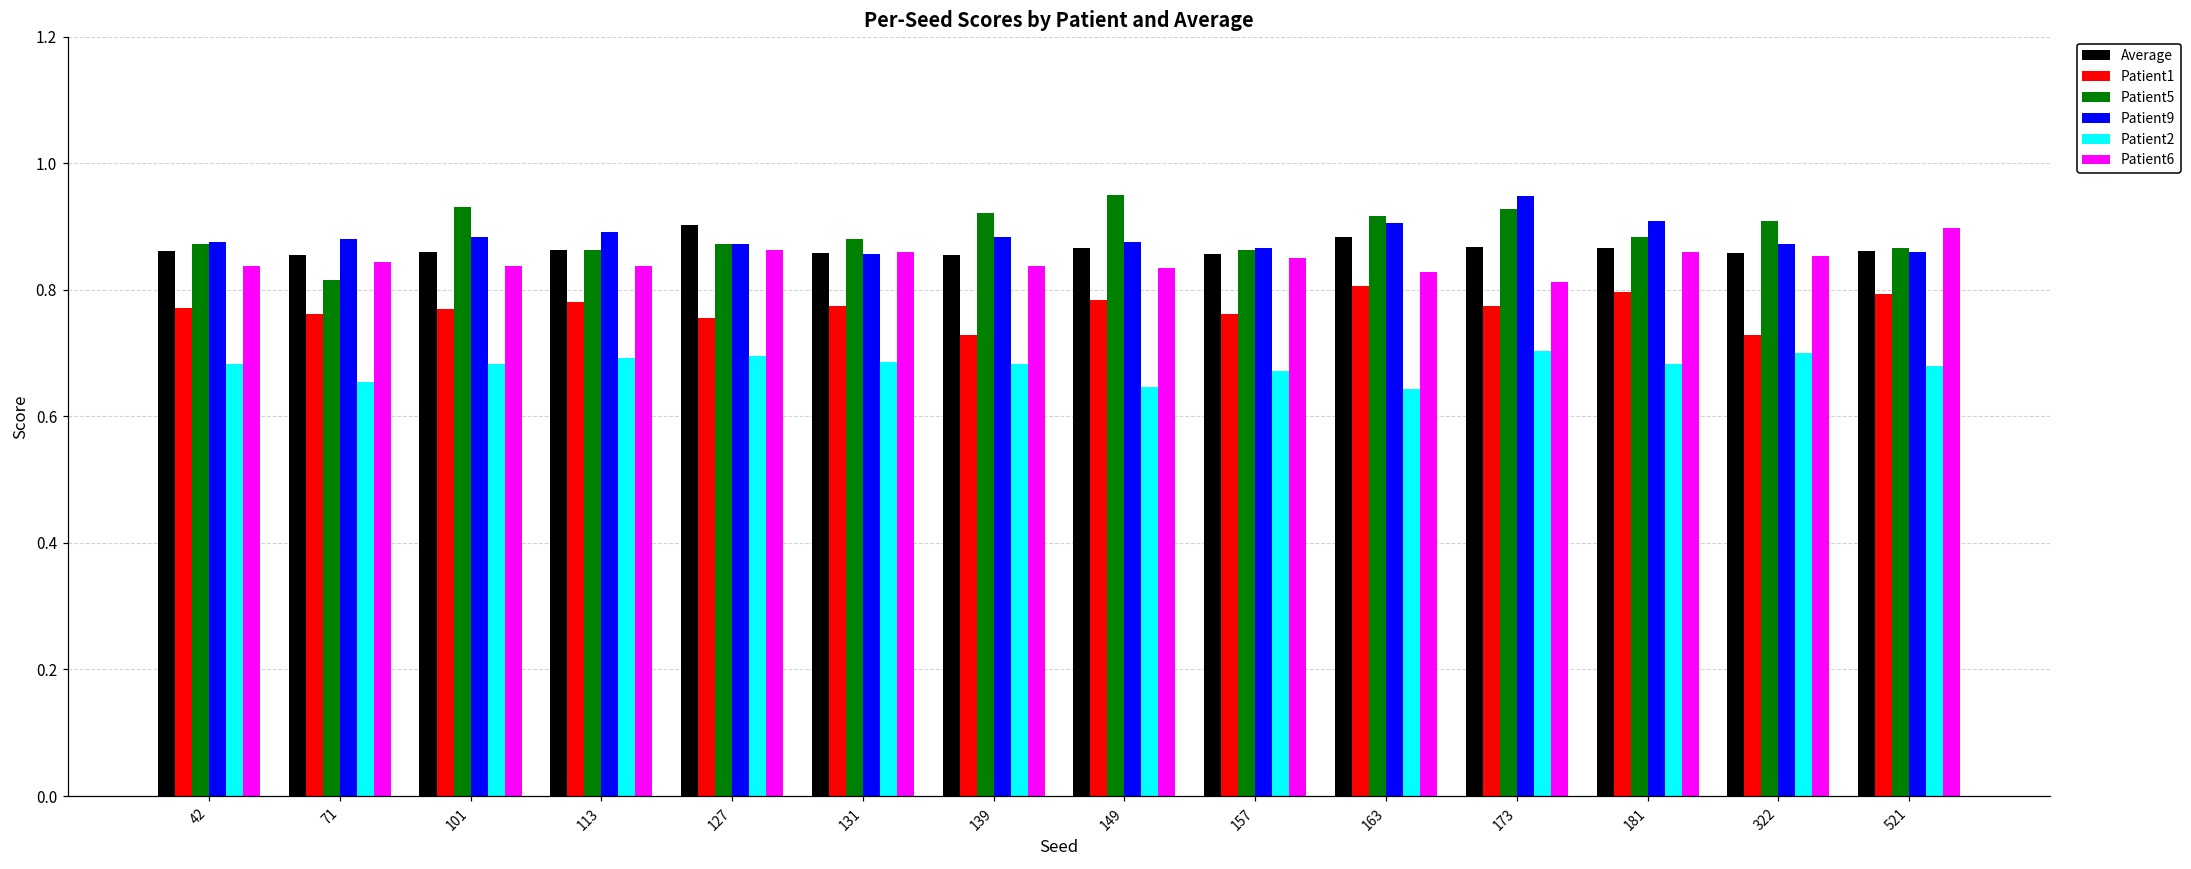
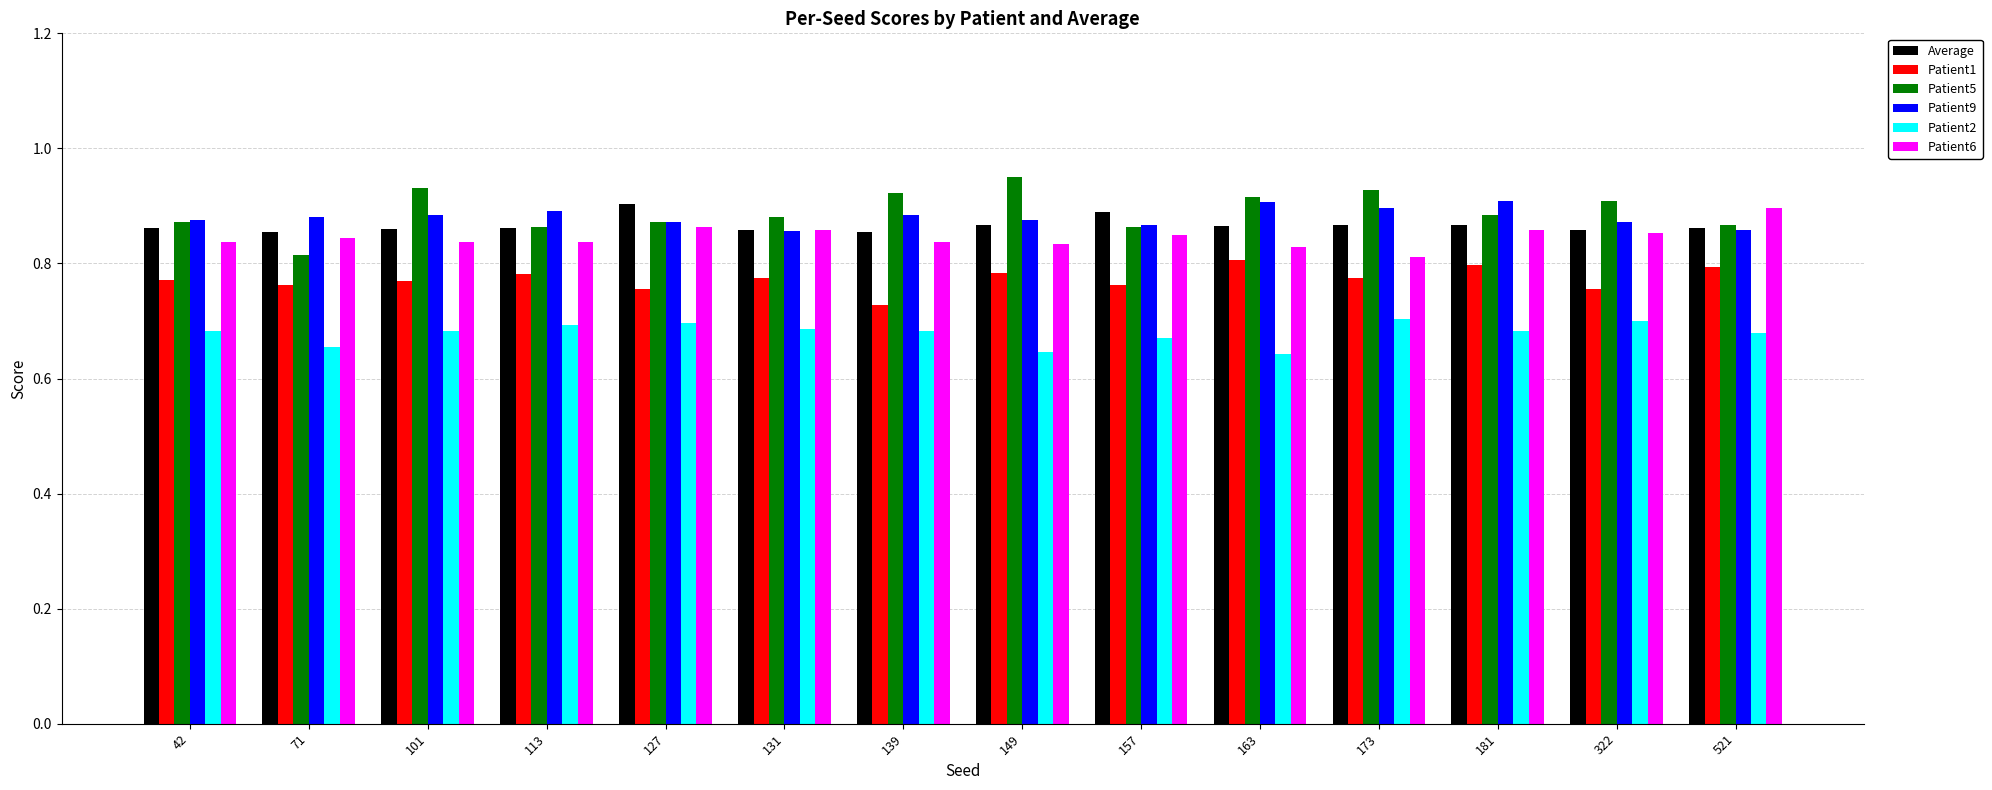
Average, 157: 0.86 -> 0.89
Average, 163: 0.88 -> 0.86
Patient9, 173: 0.95 -> 0.90
Patient1, 322: 0.73 -> 0.76
